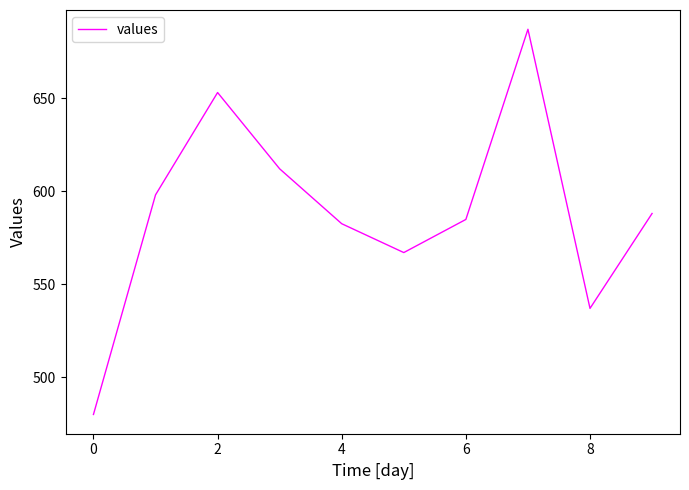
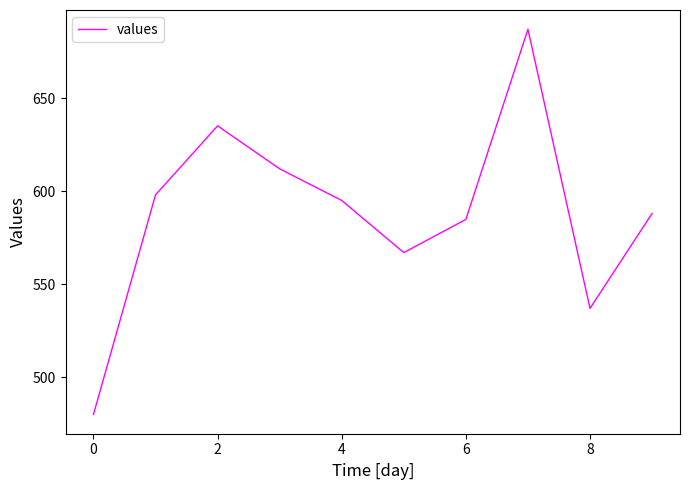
2: 653 -> 635
4: 583 -> 595
